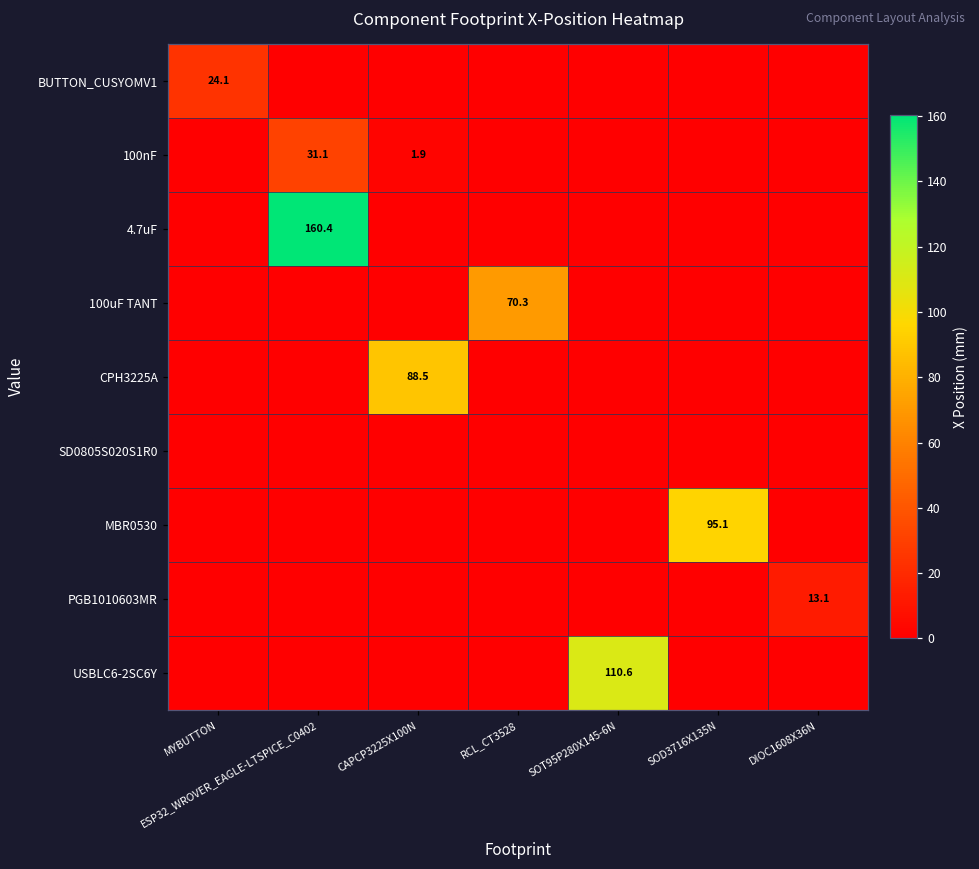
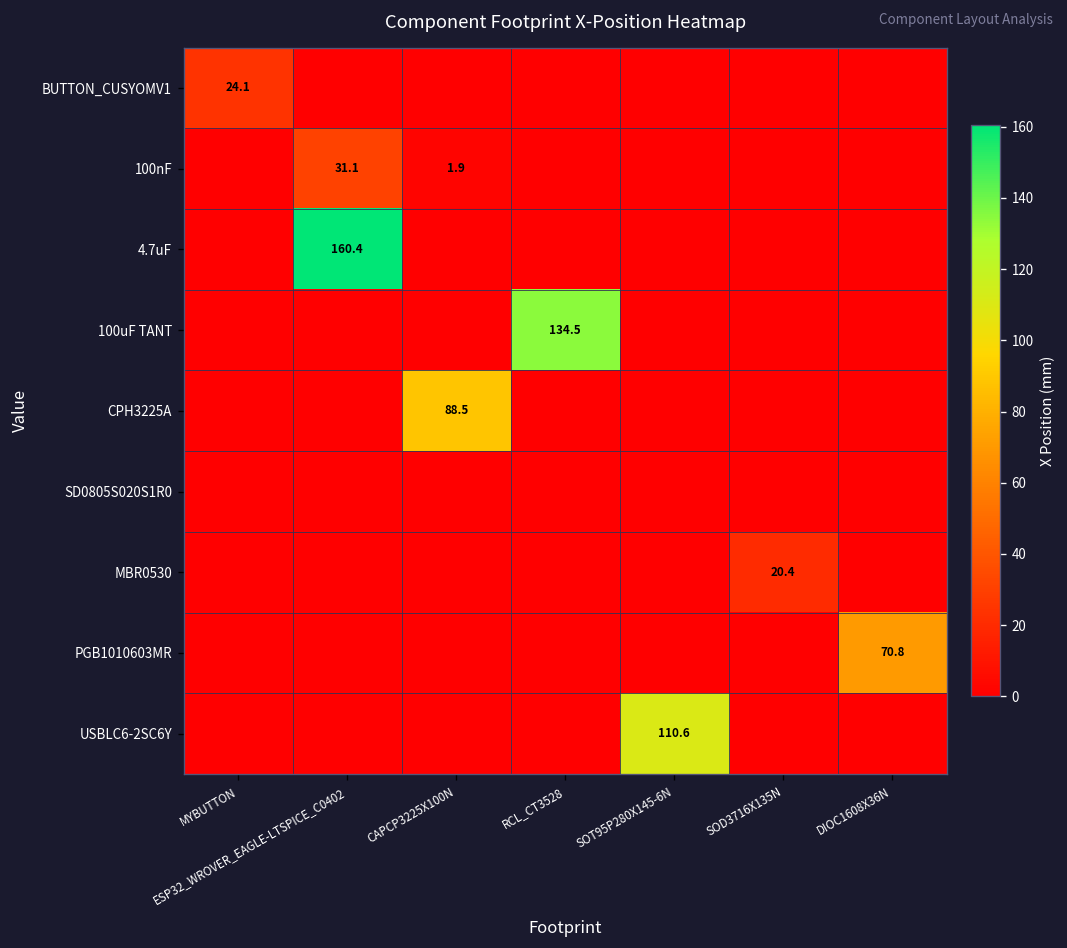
100uF TANT, RCL_CT3528: 70.3 -> 134.5
MBR0530, SOD3716X135N: 95.1 -> 20.4
PGB1010603MR, DIOC1608X36N: 13.1 -> 70.8
